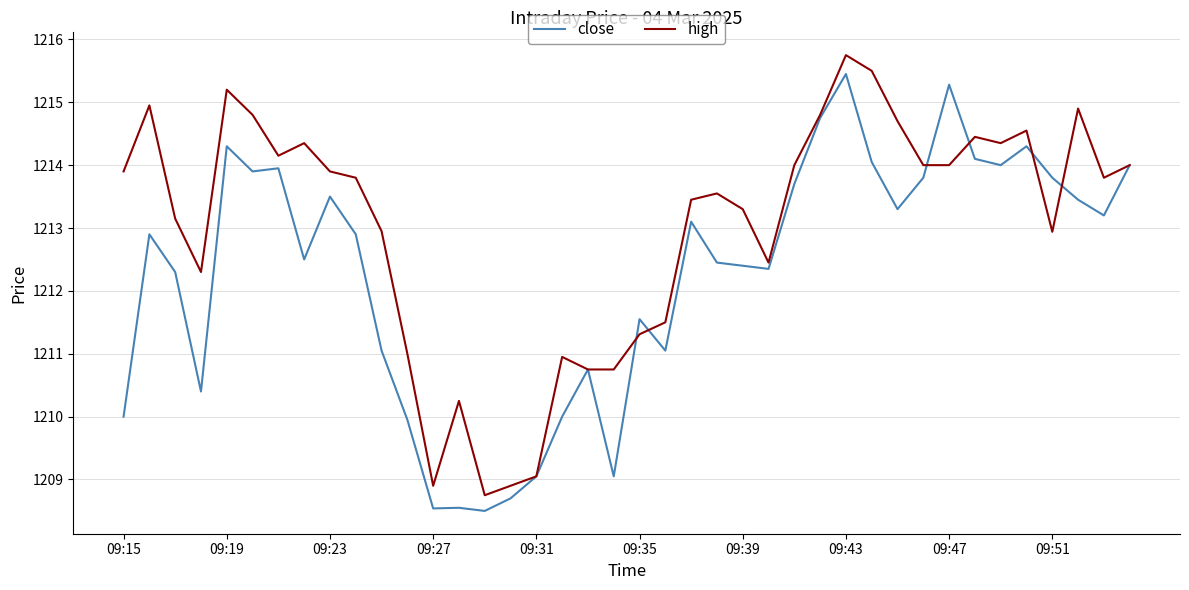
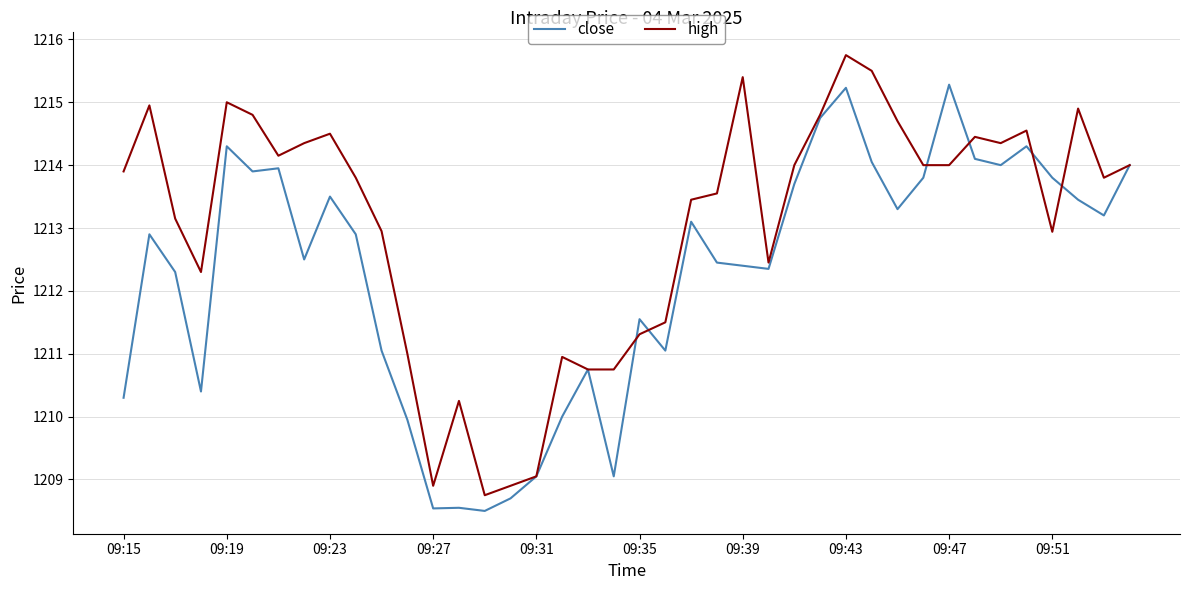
close, 09:15: 1210.0 -> 1210.3
high, 09:19: 1215.2 -> 1215.0
high, 09:23: 1213.9 -> 1214.5
high, 09:39: 1213.3 -> 1215.4
close, 09:43: 1215.5 -> 1215.2
